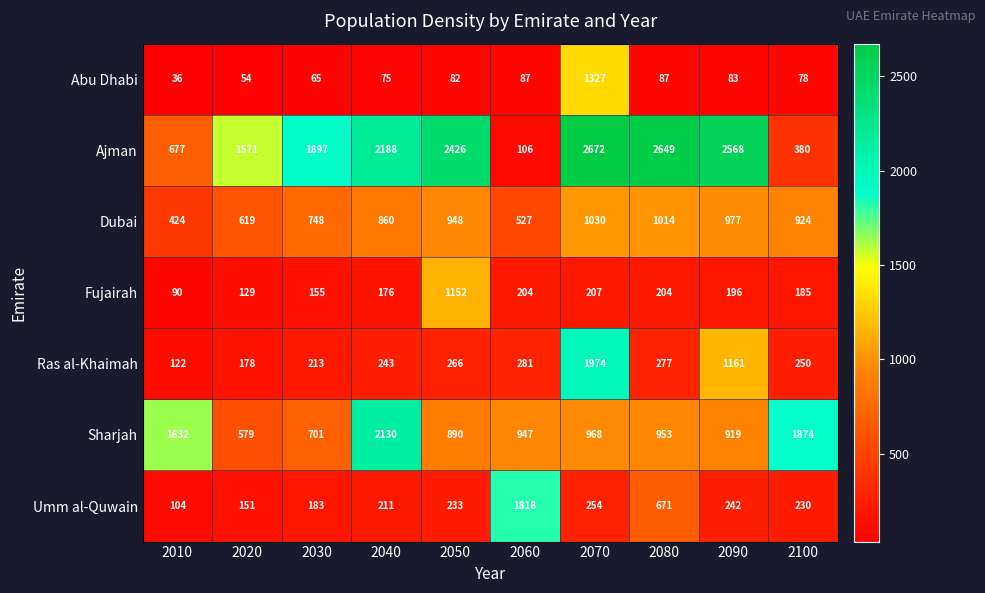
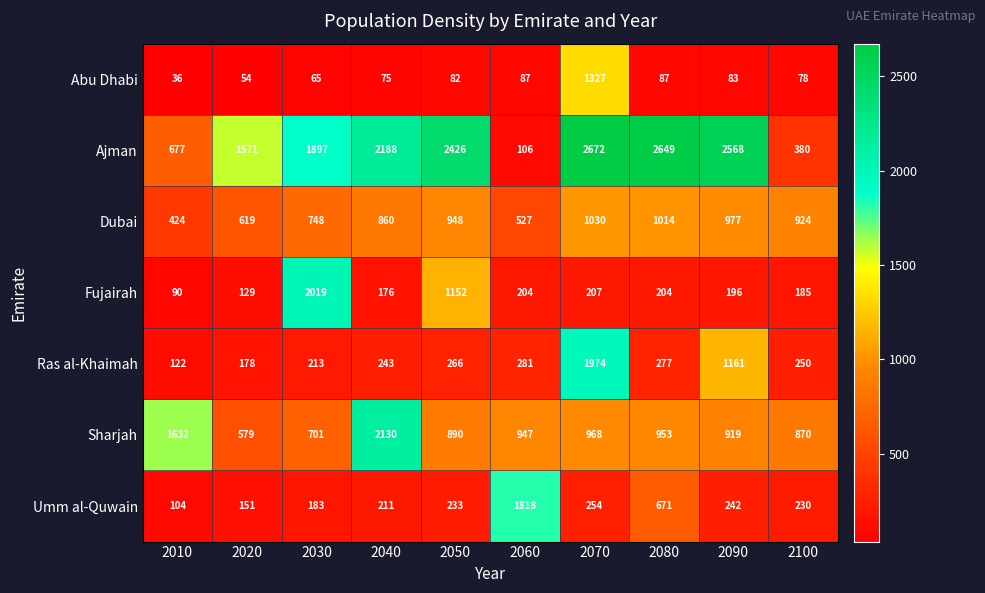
Fujairah, 2030: 155 -> 2019
Sharjah, 2100: 1874 -> 870
